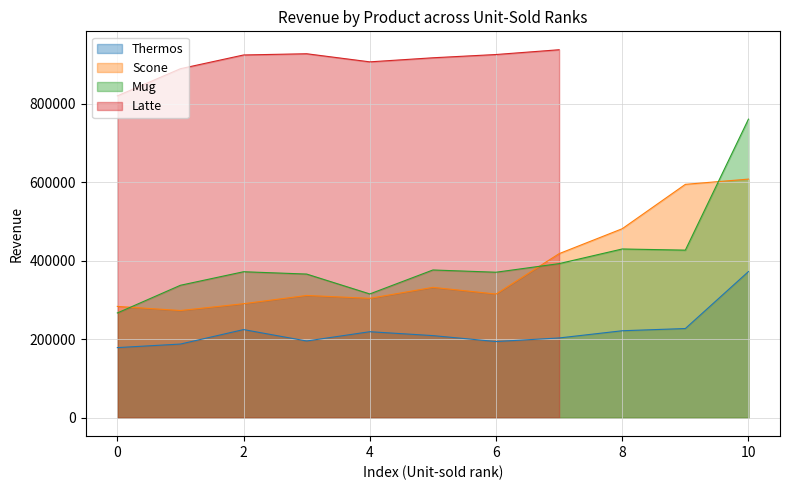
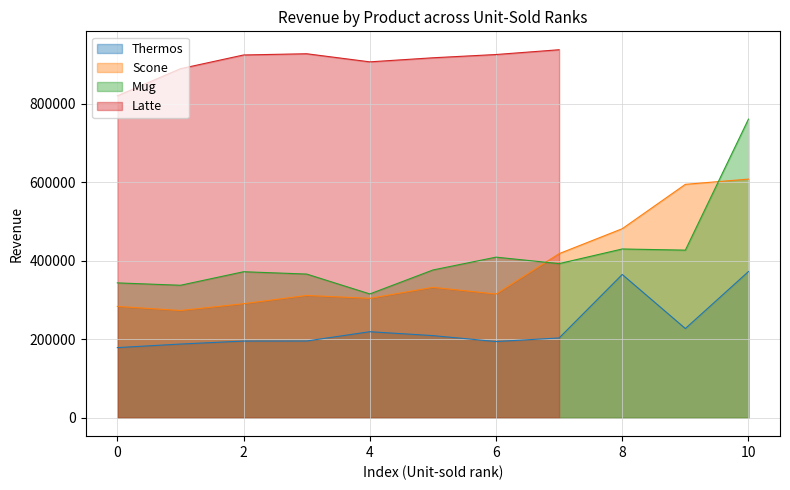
Mug, 0: 270000 -> 340000
Thermos, 2: 220000 -> 200000
Mug, 6: 370000 -> 410000
Thermos, 8: 220000 -> 370000
